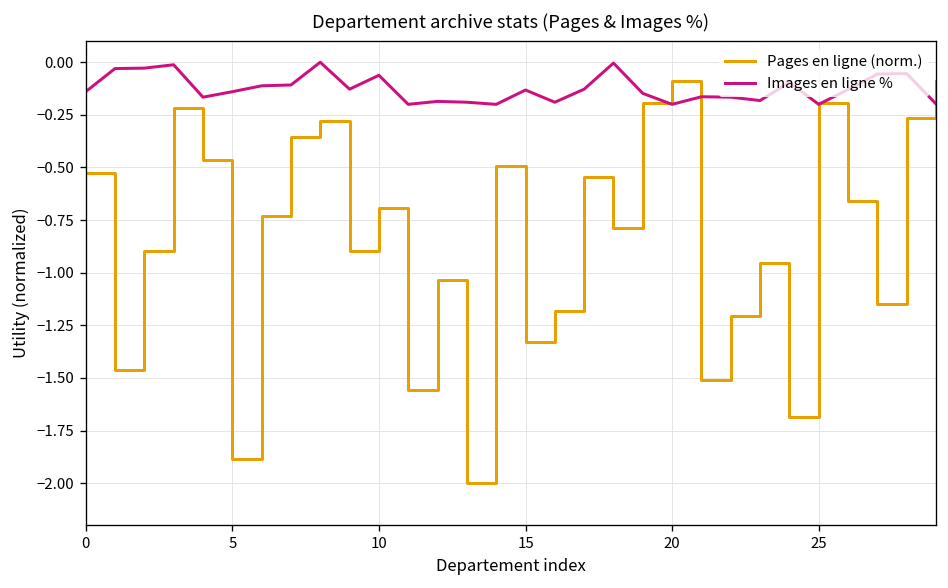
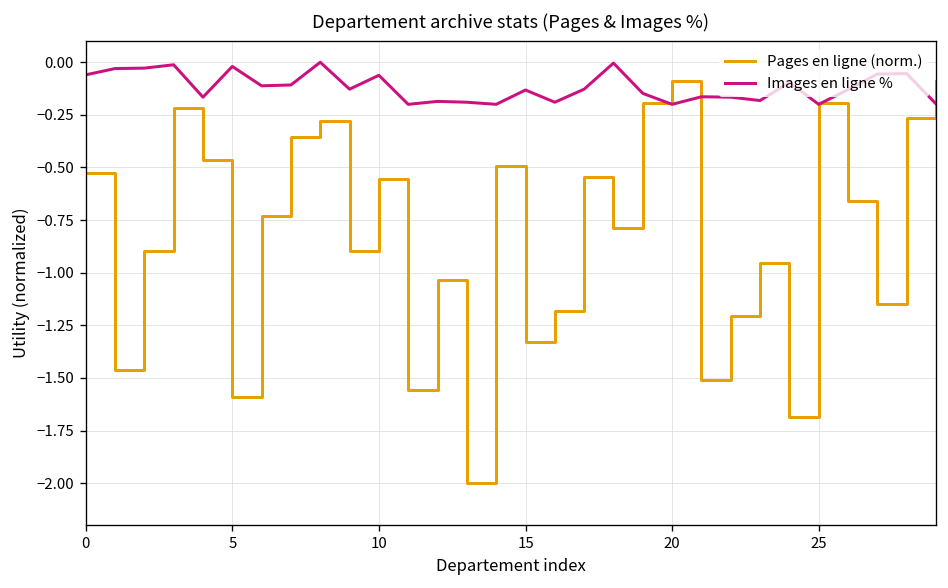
Images en ligne %, 0: -0.14 -> -0.06
Pages en ligne (norm.), 5: -1.89 -> -1.59
Images en ligne %, 5: -0.14 -> -0.02
Pages en ligne (norm.), 10: -0.69 -> -0.55
